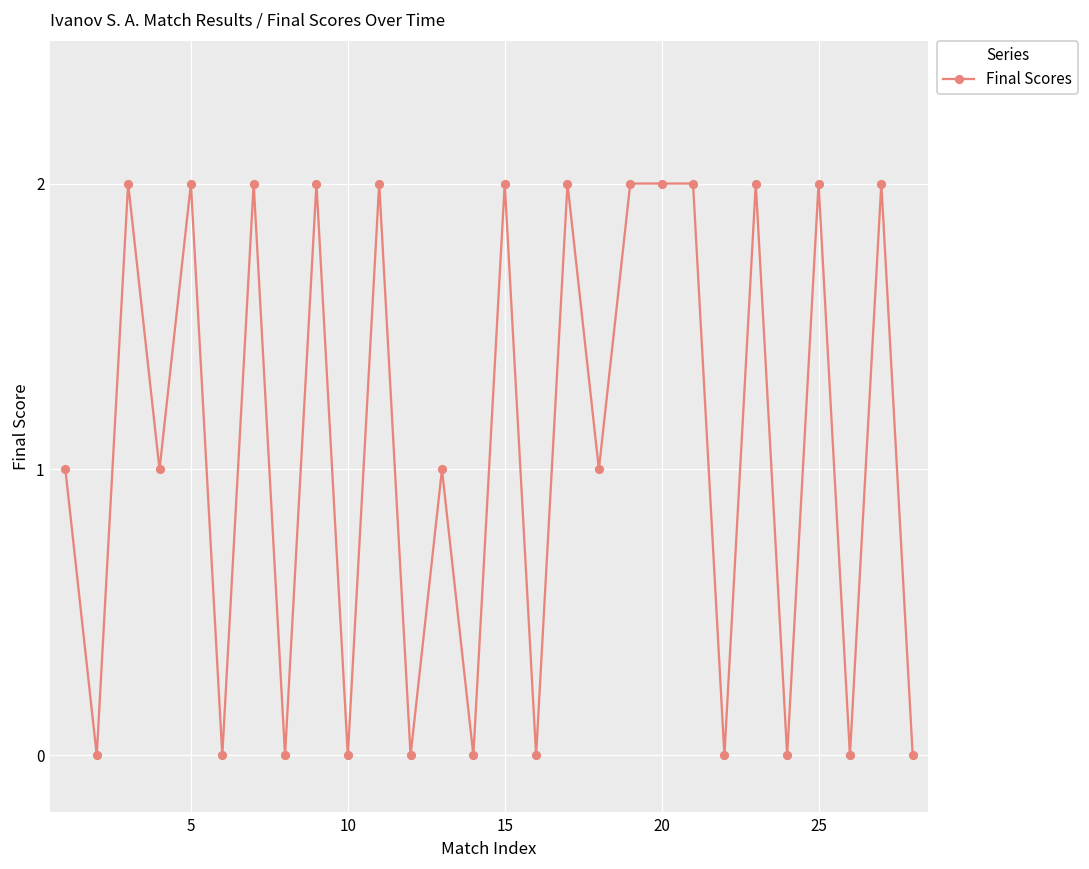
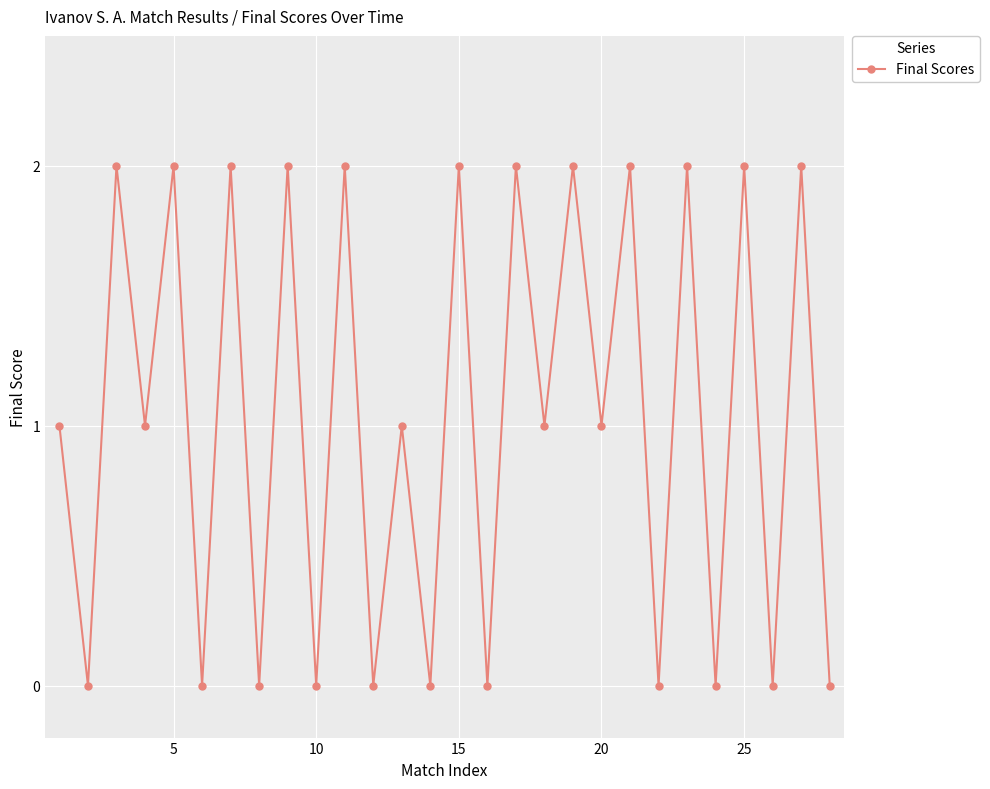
20: 2 -> 1
